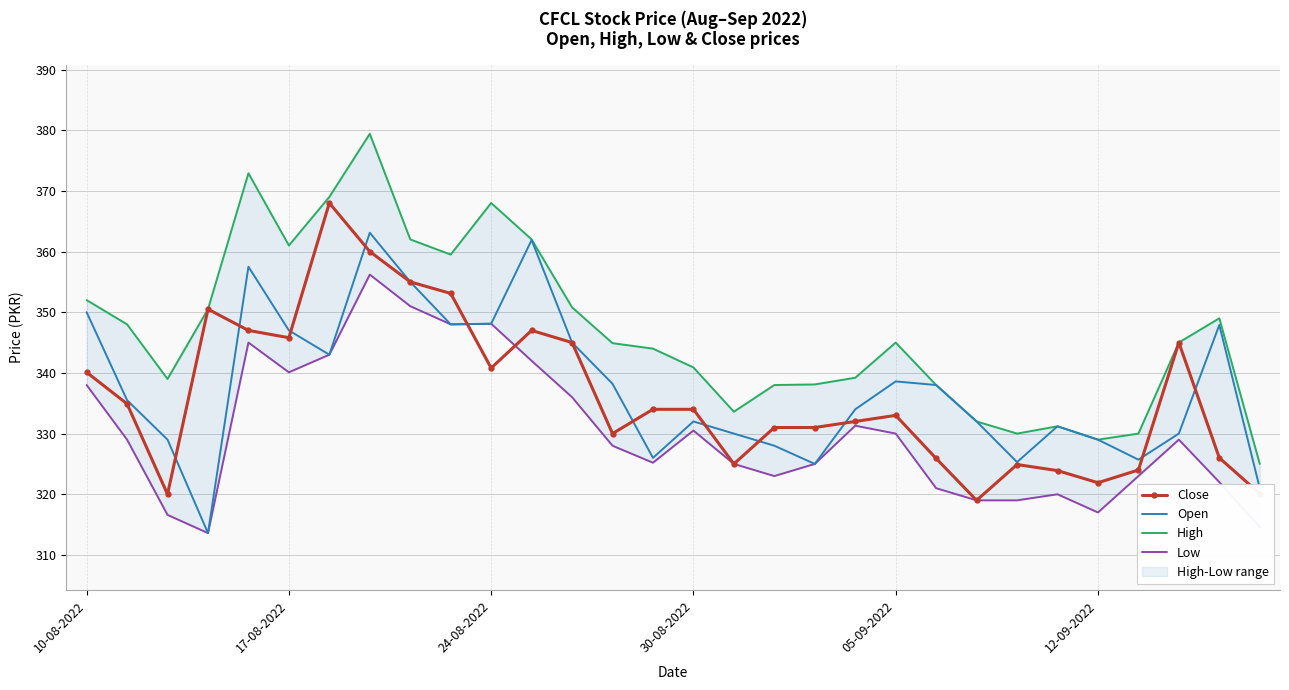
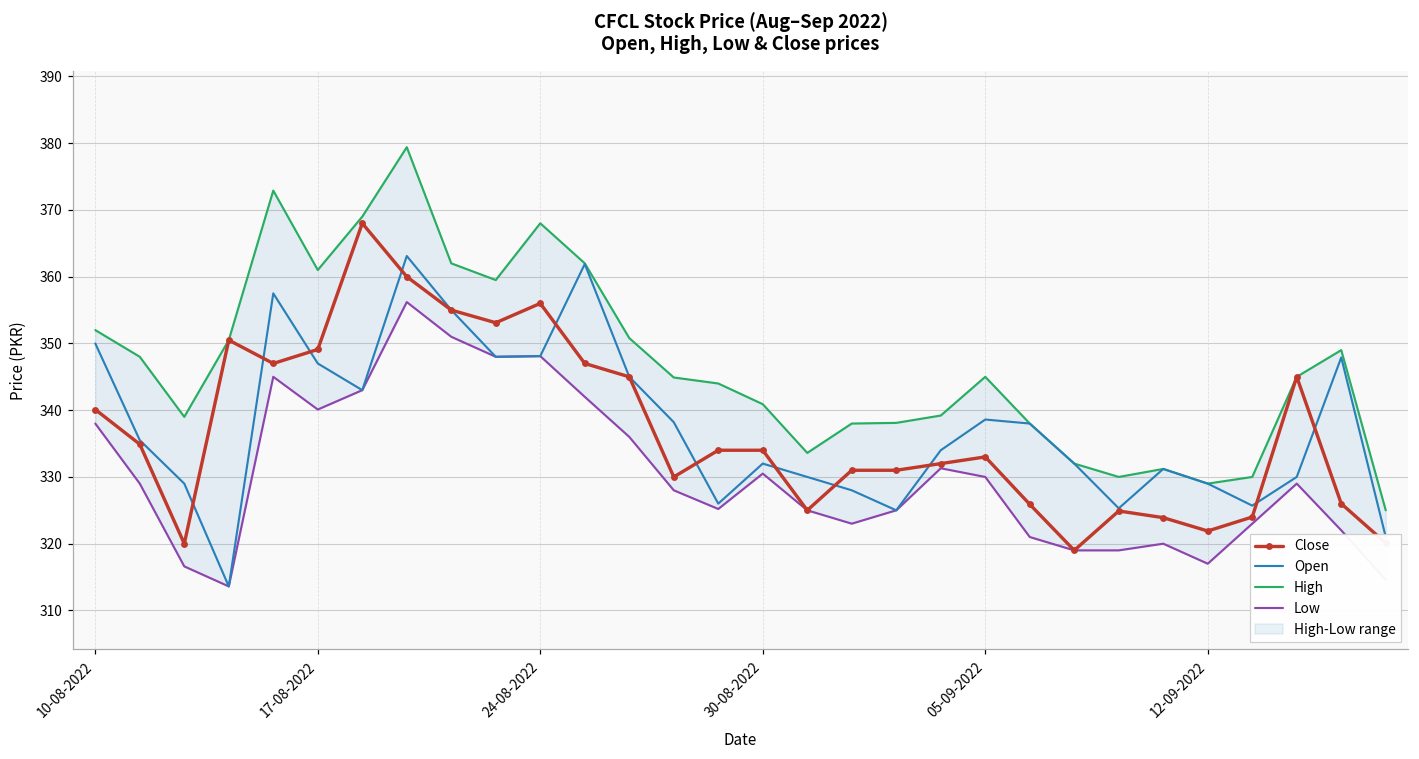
Close, 17-08-2022: 346 -> 349
Close, 24-08-2022: 341 -> 356
